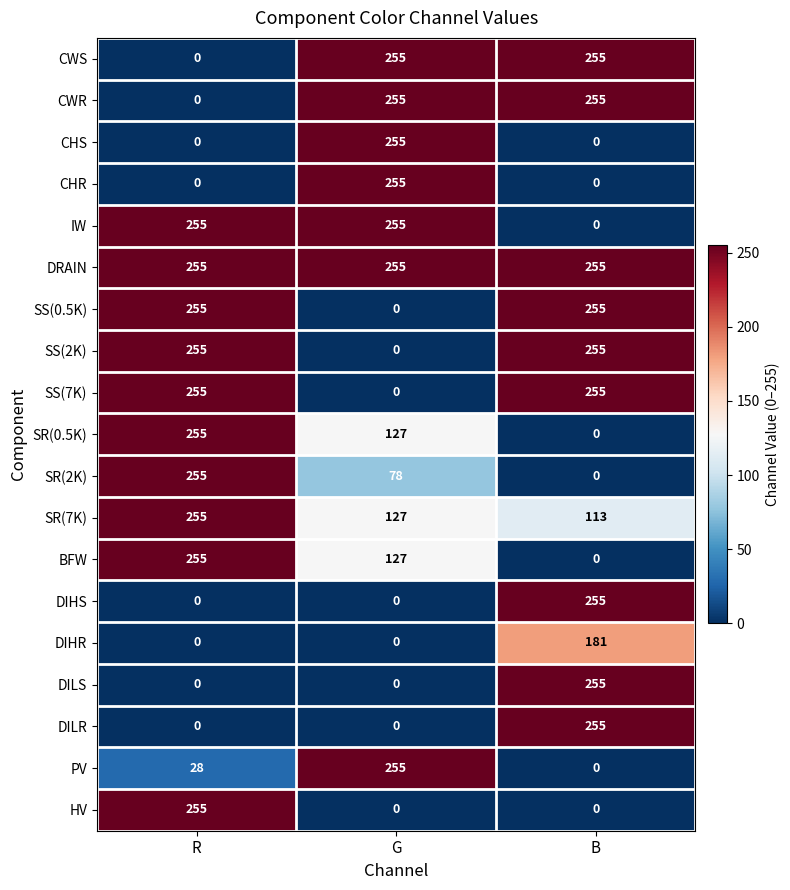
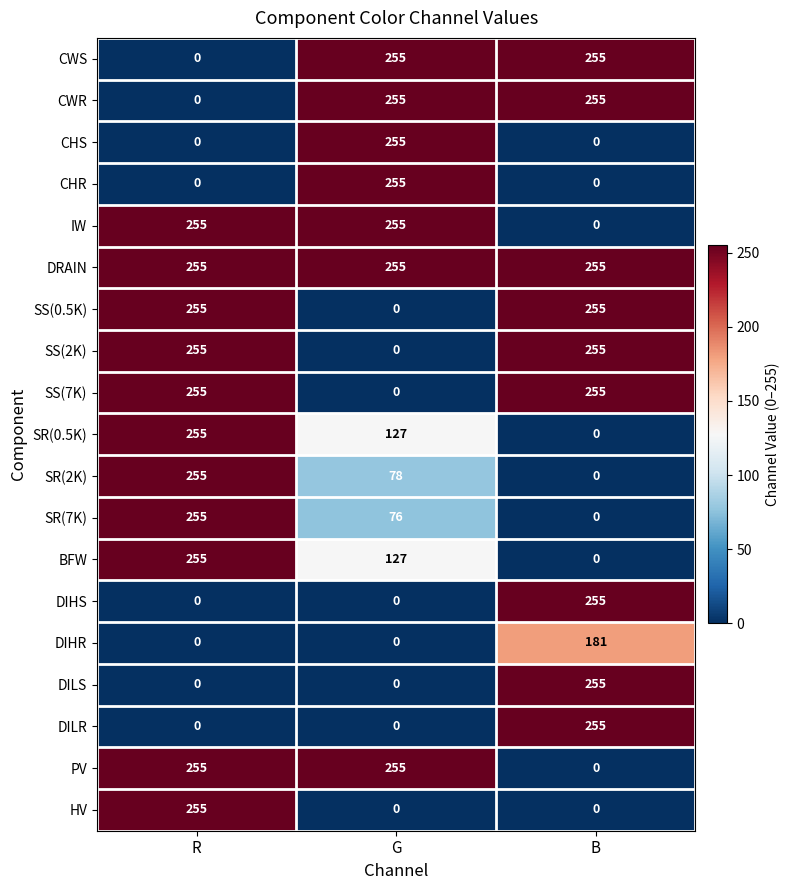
SR(7K), G: 127 -> 76
SR(7K), B: 113 -> 0
PV, R: 28 -> 255
